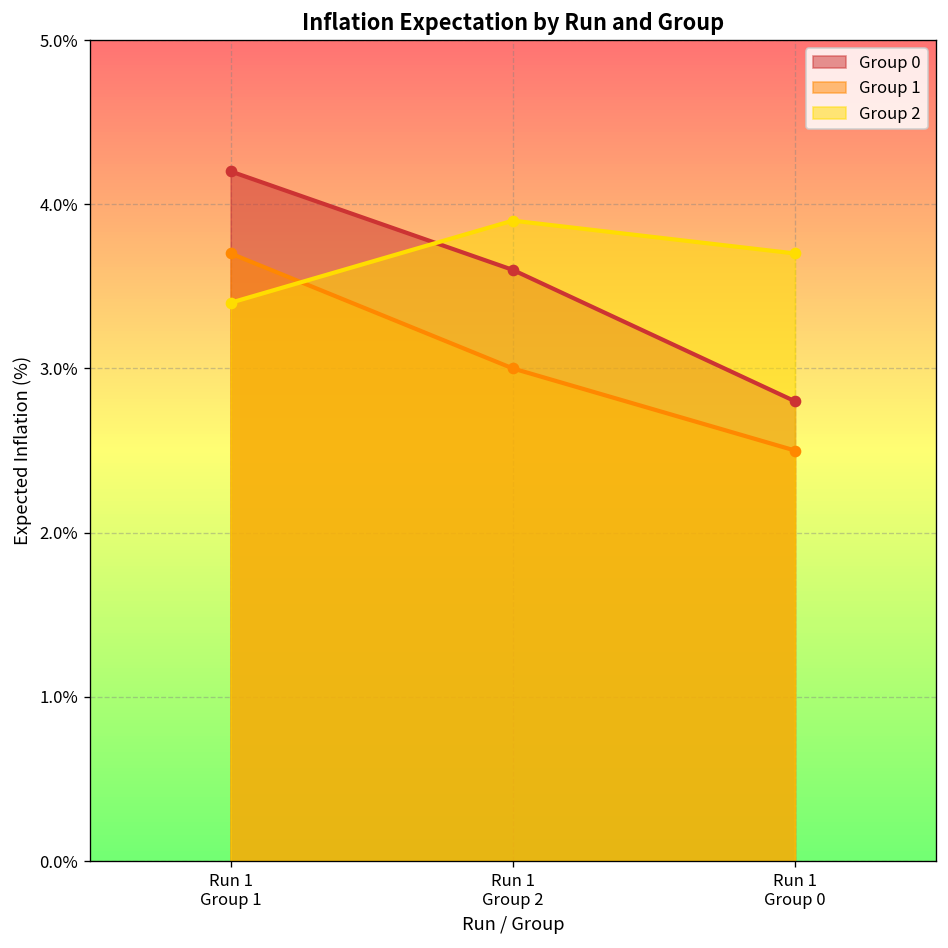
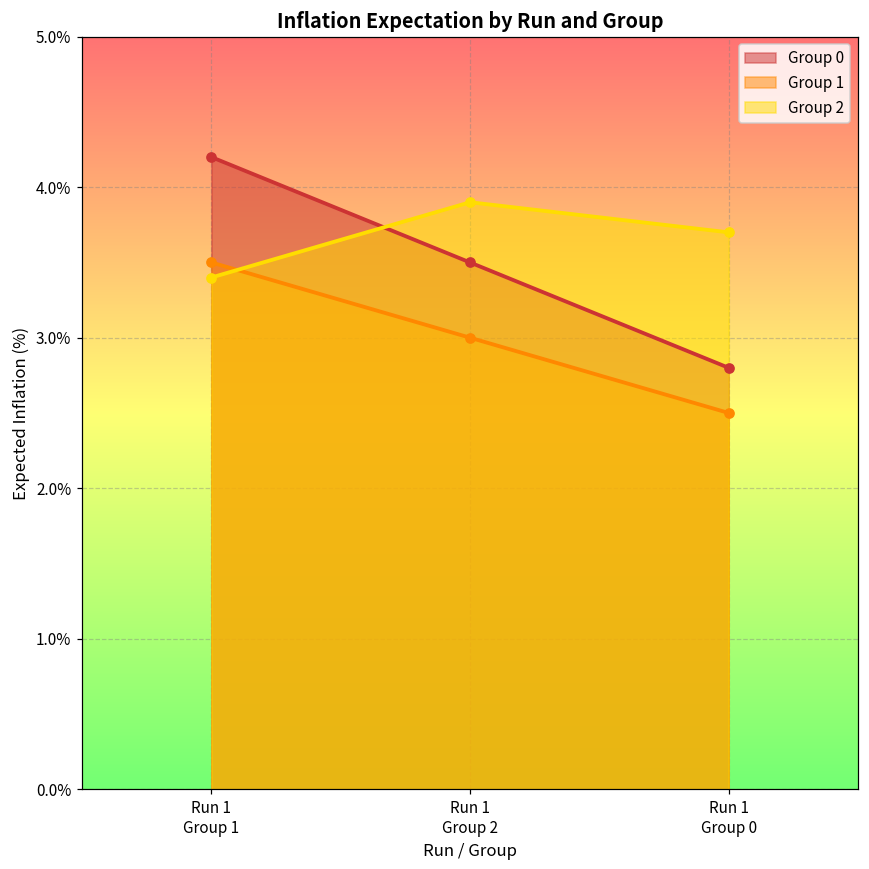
Group 1, Run 1 Group 1: 3.7% -> 3.5%
Group 0, Run 1 Group 2: 3.6% -> 3.5%
